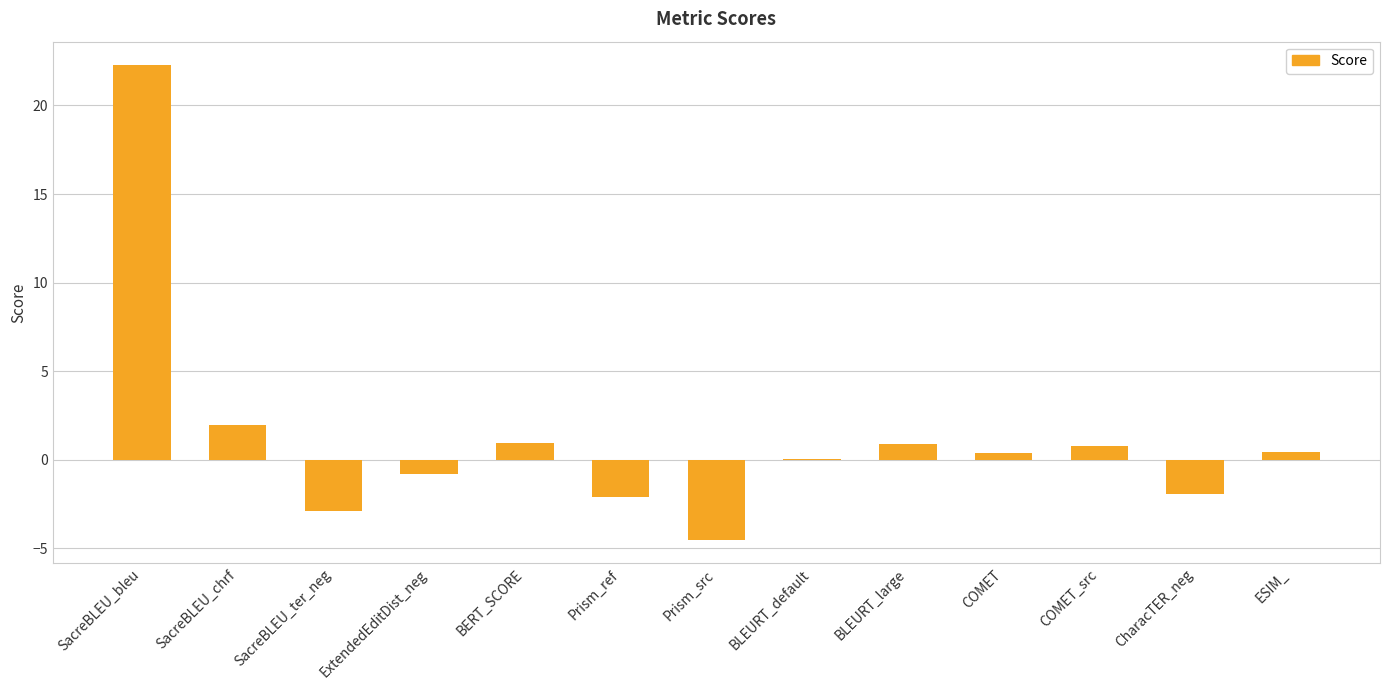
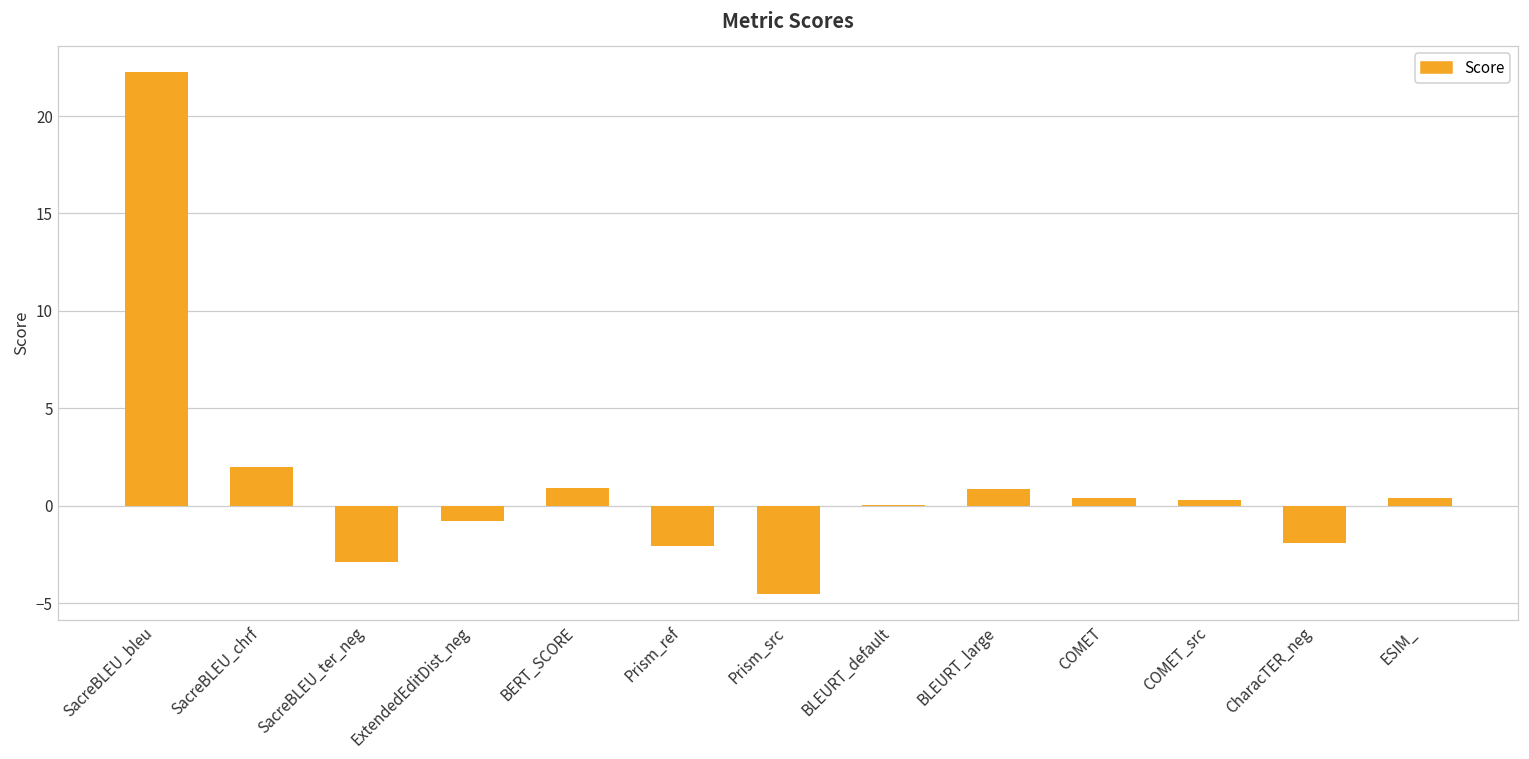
COMET_src: 0.8 -> 0.3
